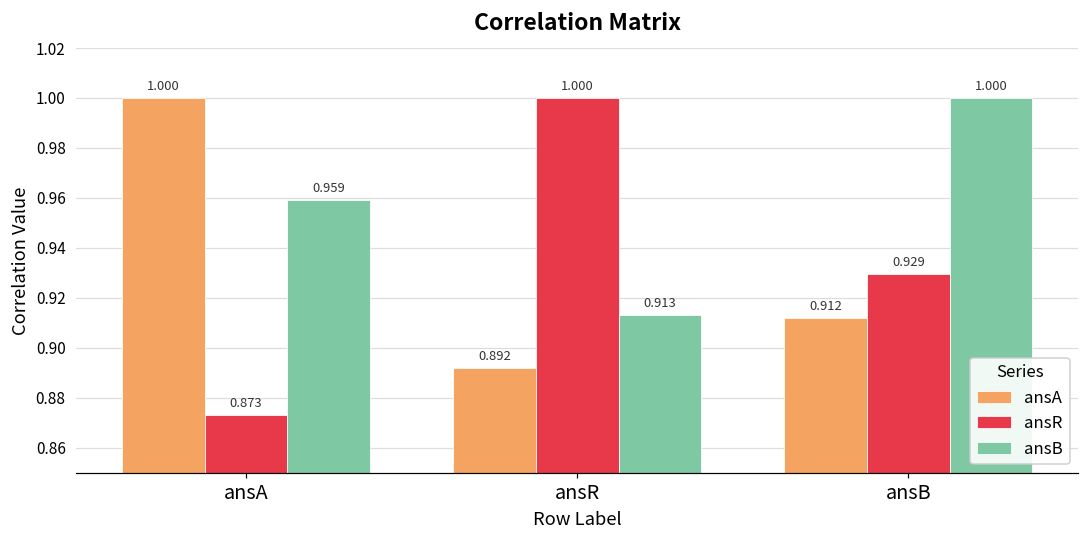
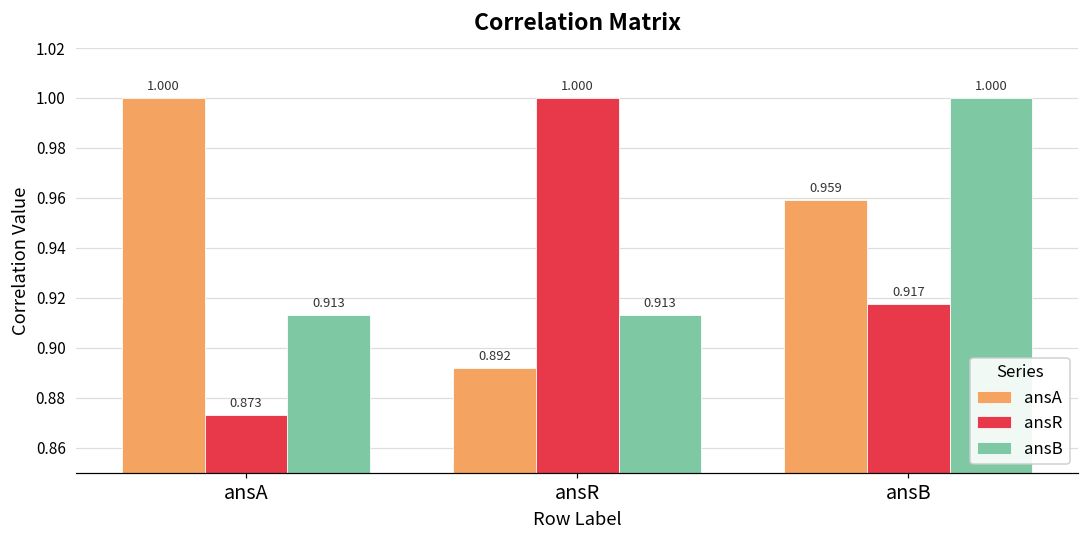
ansB, ansA: 0.959 -> 0.913
ansA, ansB: 0.912 -> 0.959
ansR, ansB: 0.929 -> 0.917
